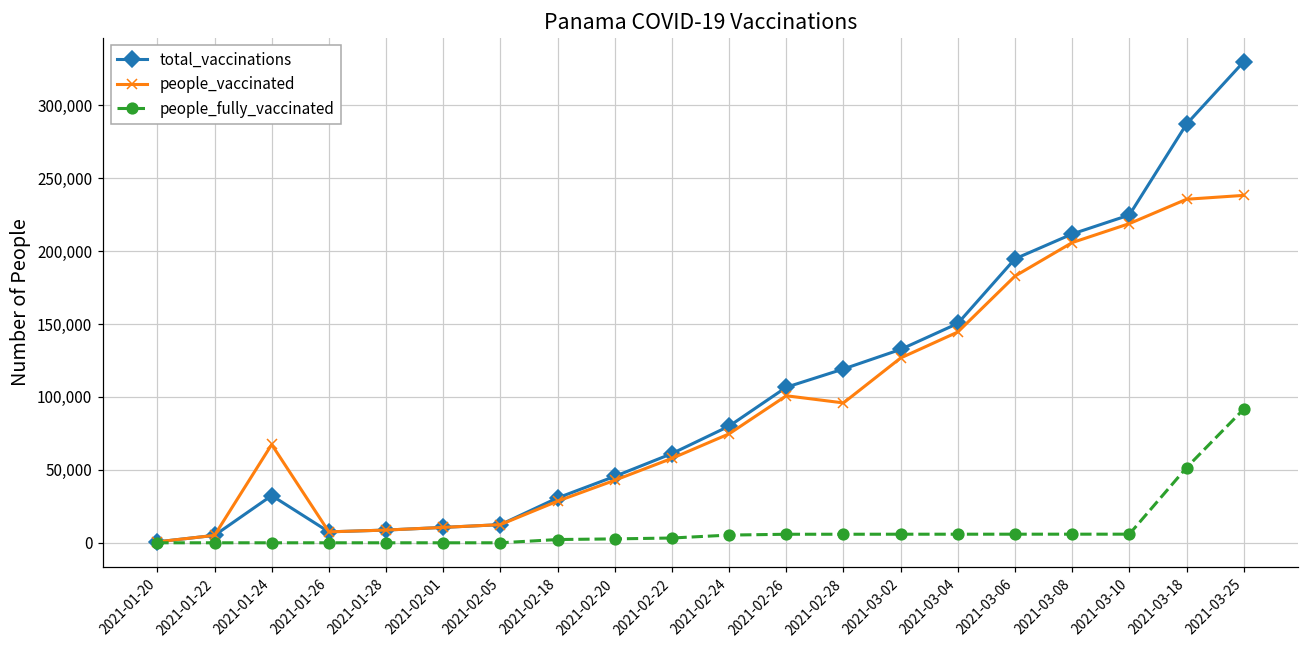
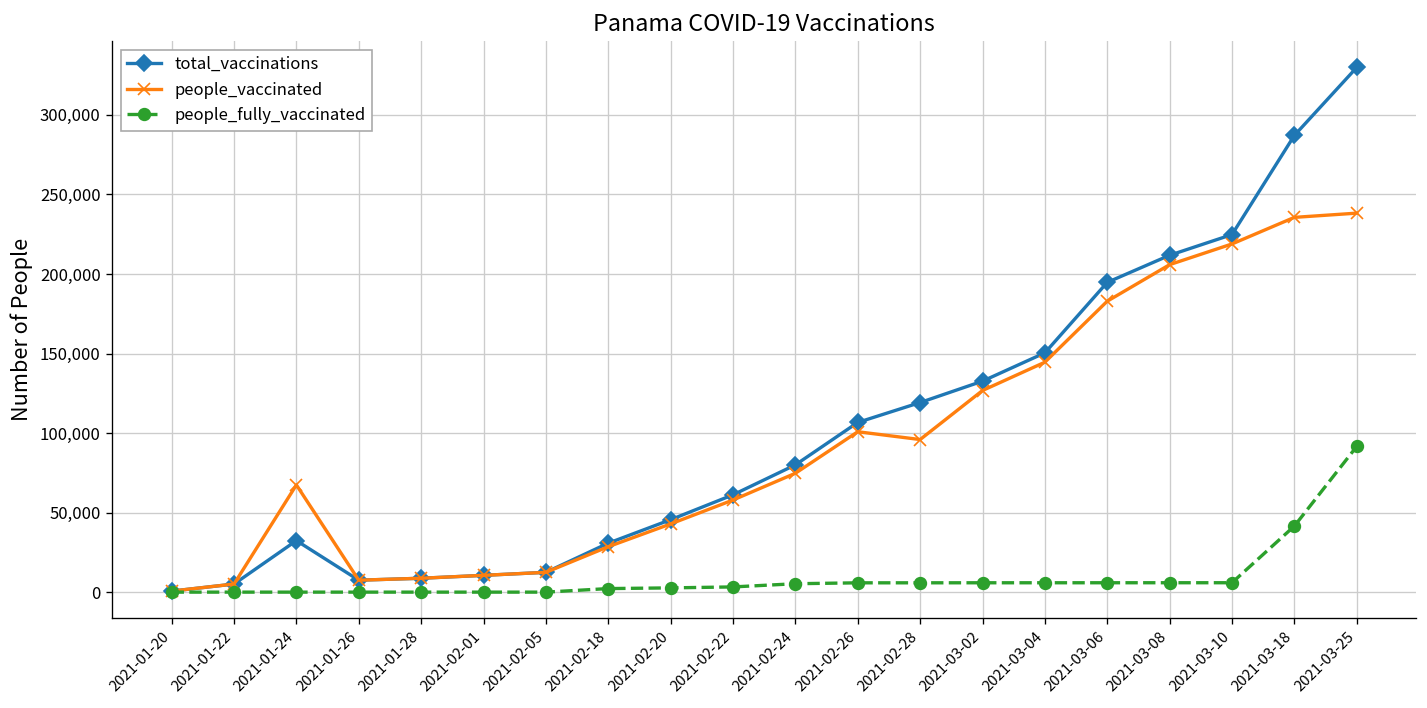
people_fully_vaccinated, 2021-03-18: 52,000 -> 42,000
